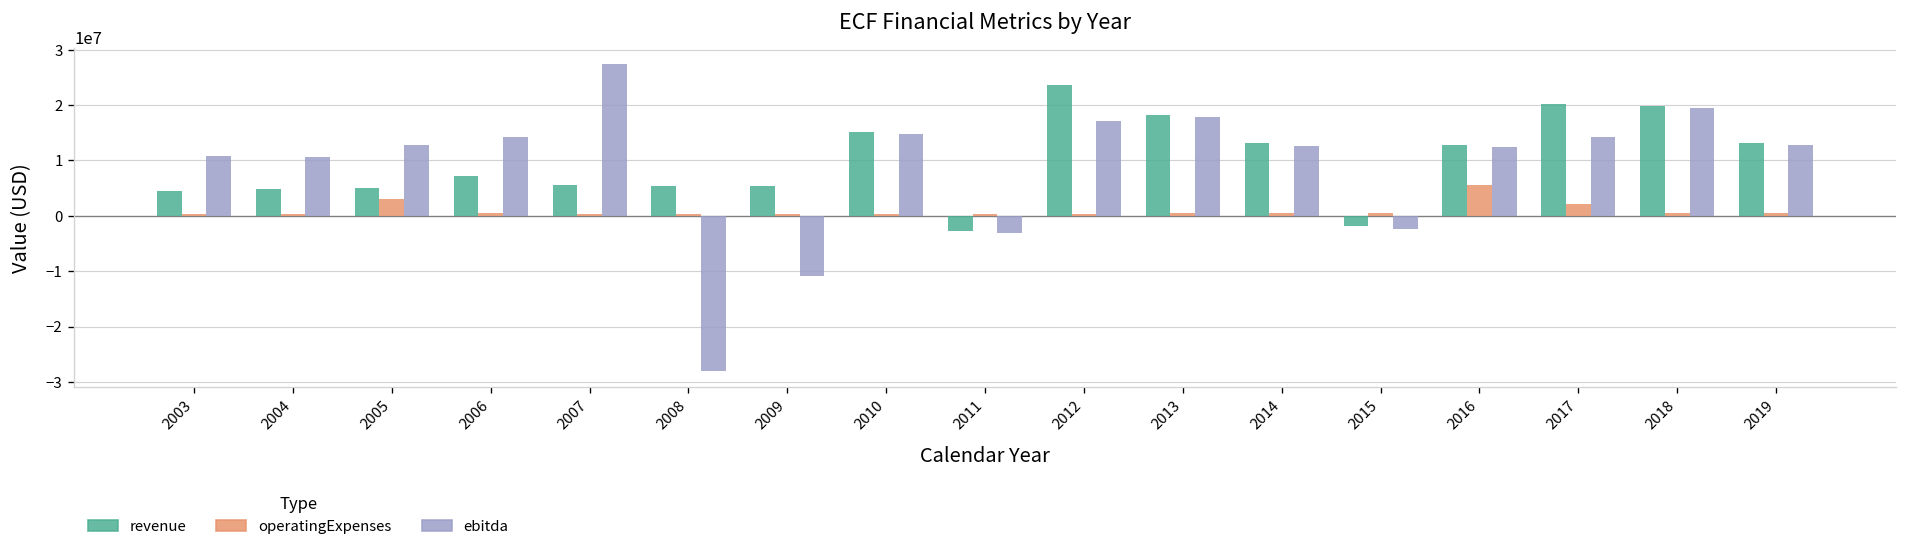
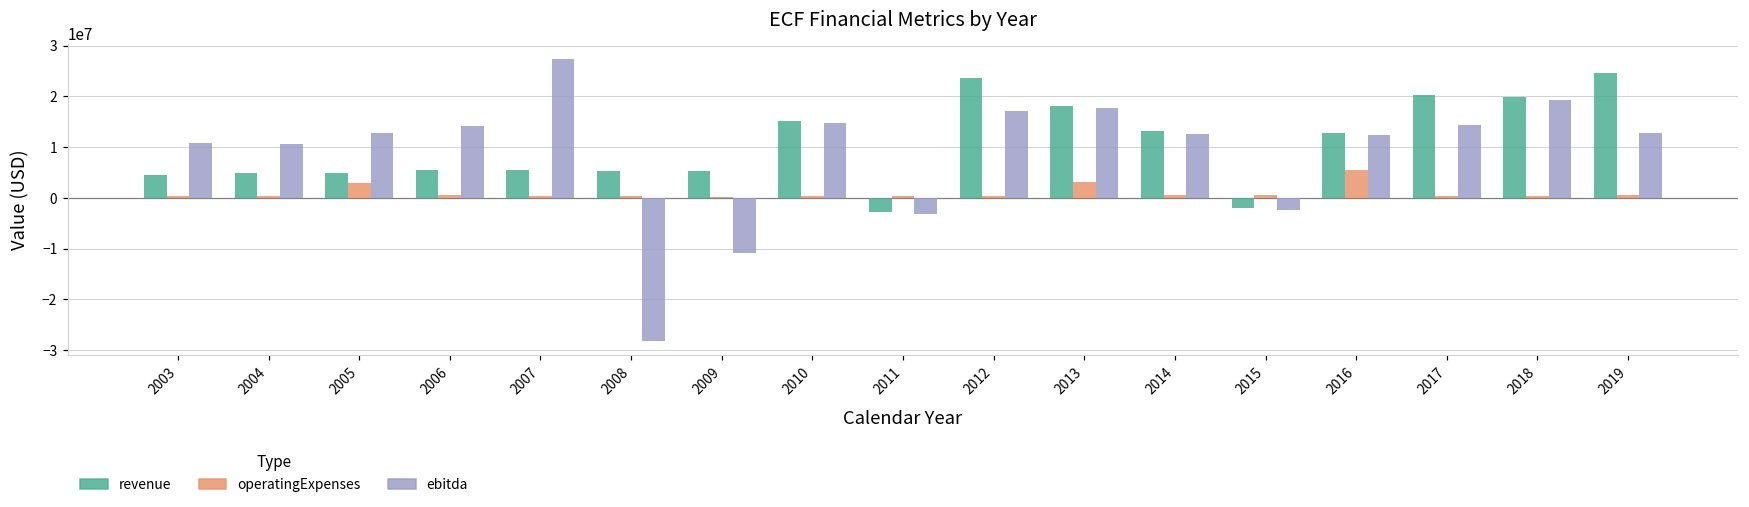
revenue, 2006: 7000000 -> 6000000
operatingExpenses, 2013: 0 -> 3000000
operatingExpenses, 2017: 2000000 -> 0
revenue, 2019: 13000000 -> 25000000
